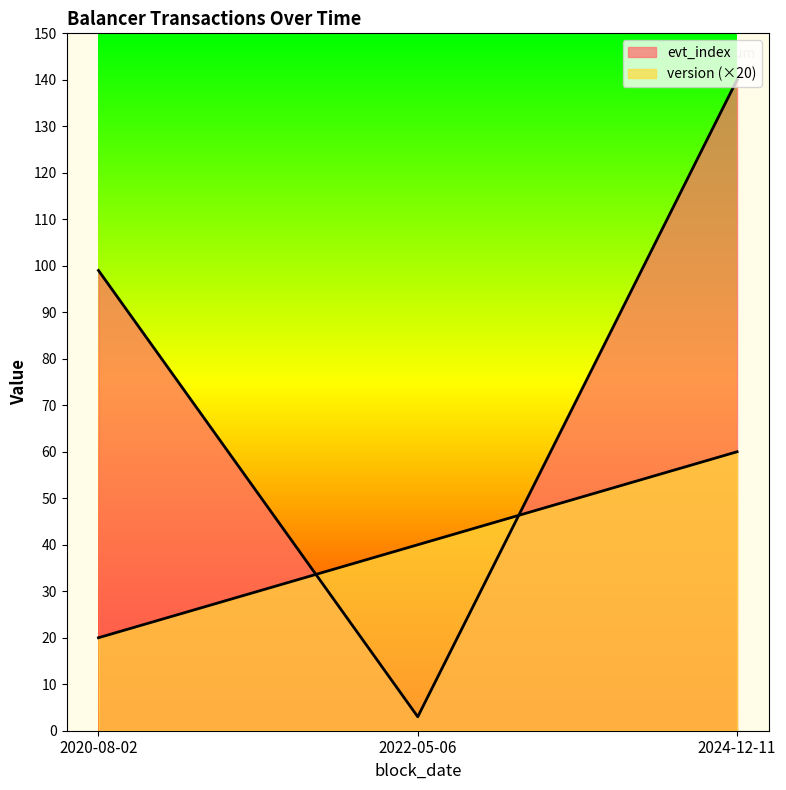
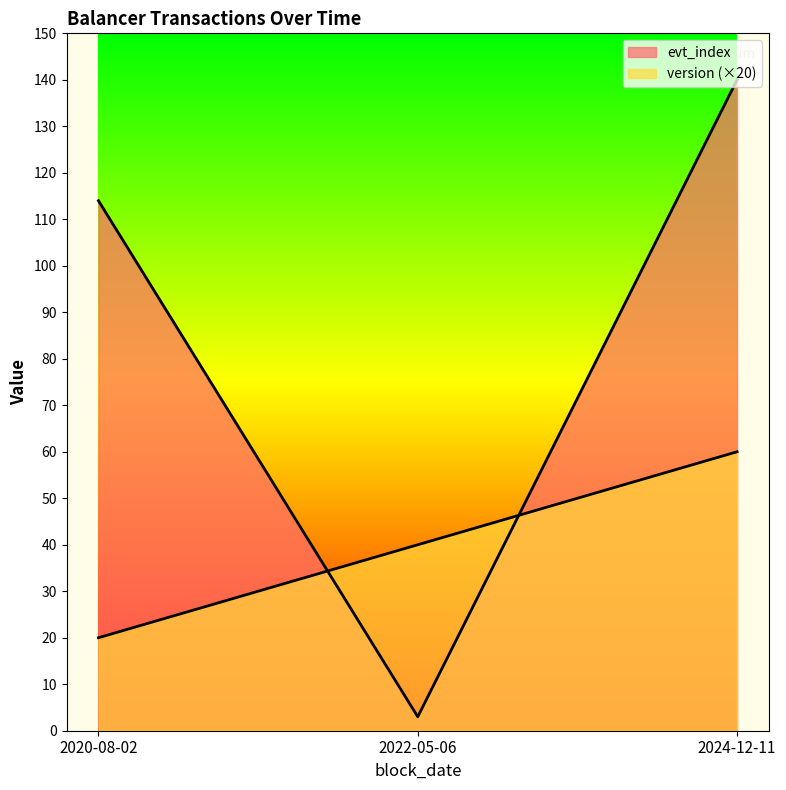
evt_index, 2020-08-02: 99 -> 114
